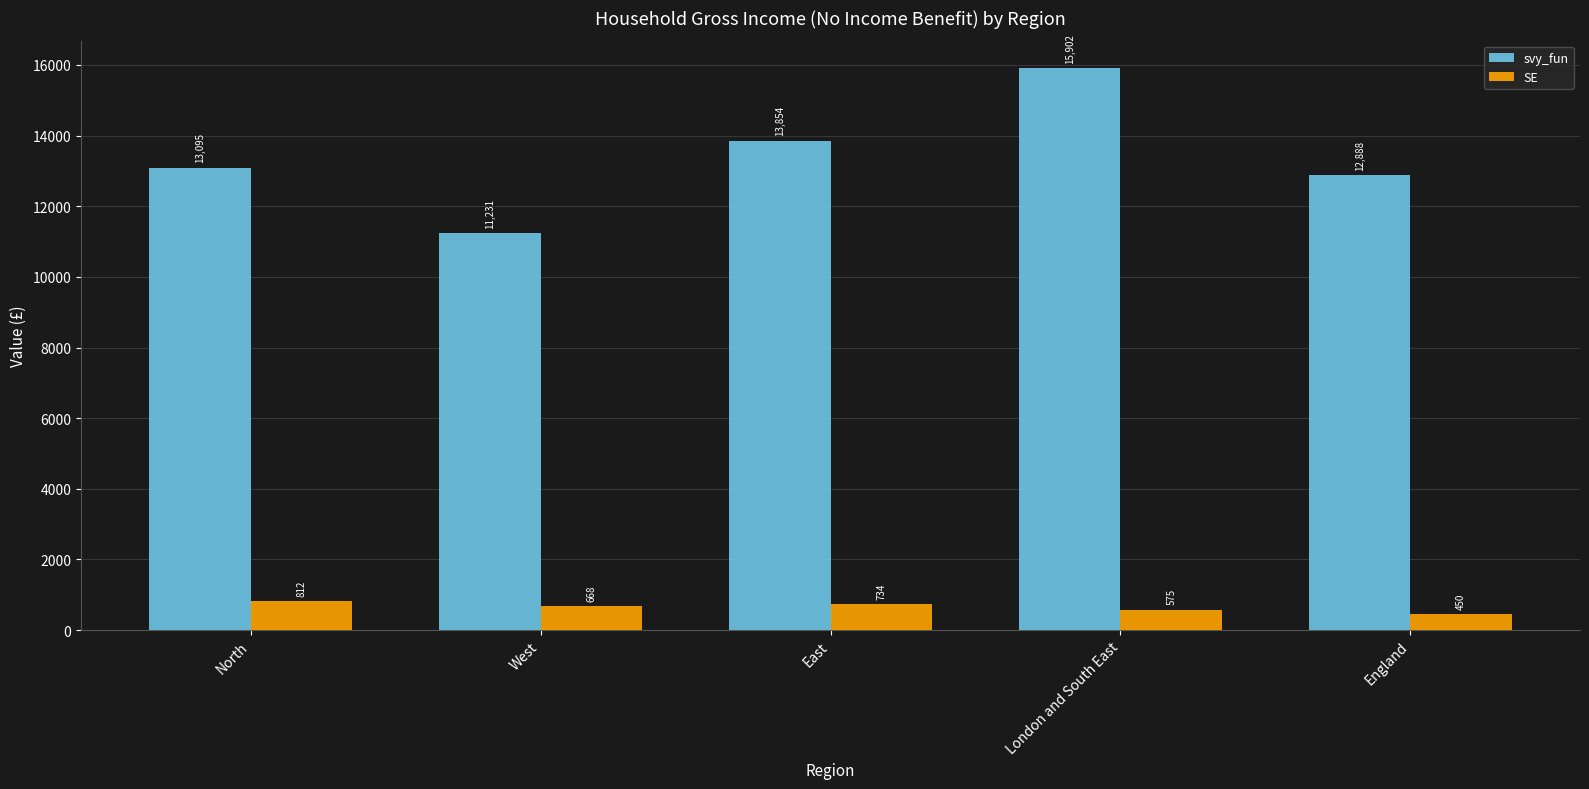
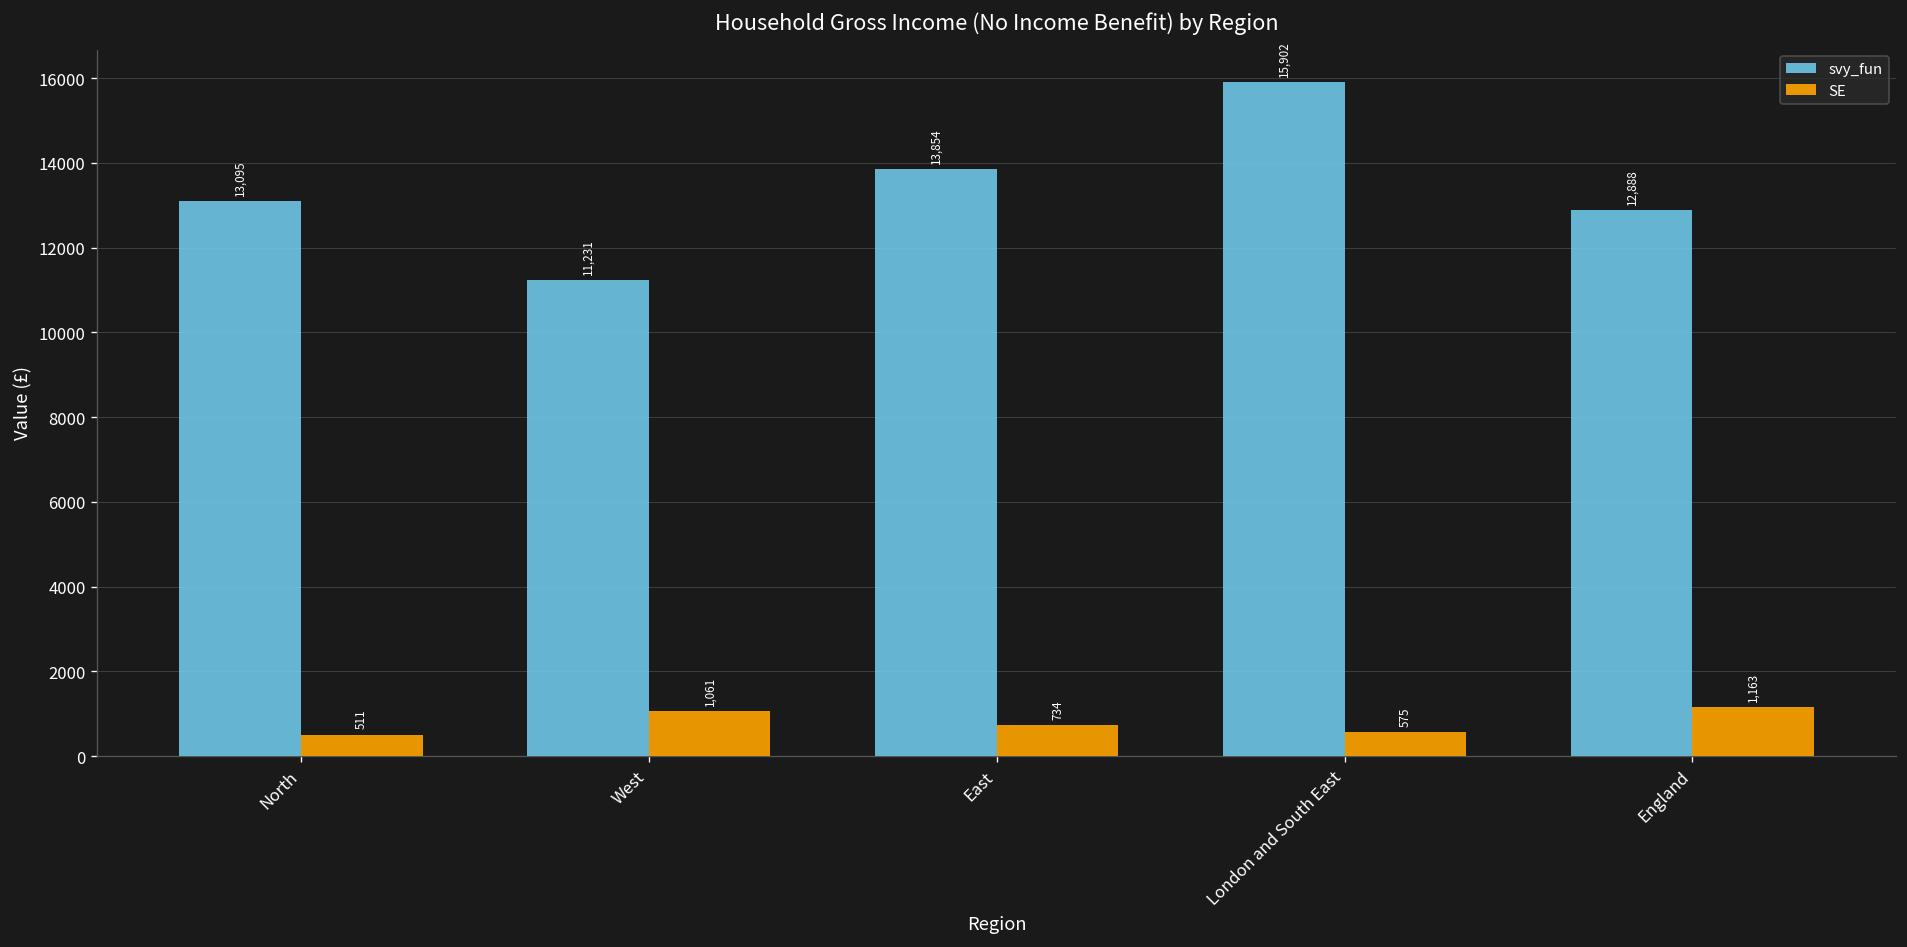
SE, North: 812 -> 511
SE, West: 668 -> 1,061
SE, England: 450 -> 1,163
